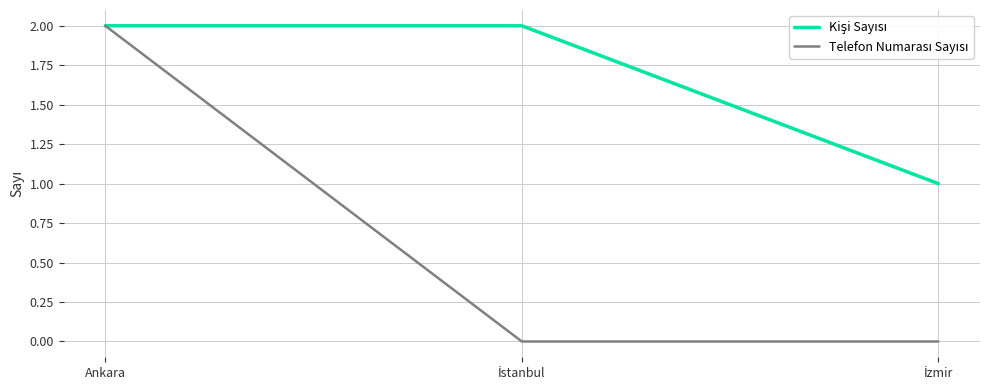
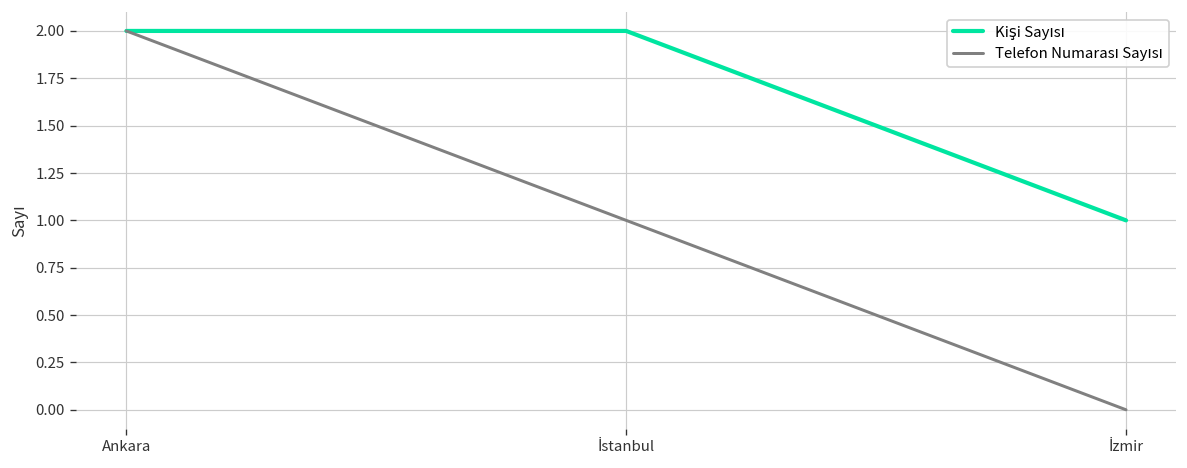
Telefon Numarası Sayısı, İstanbul: 0 -> 1
